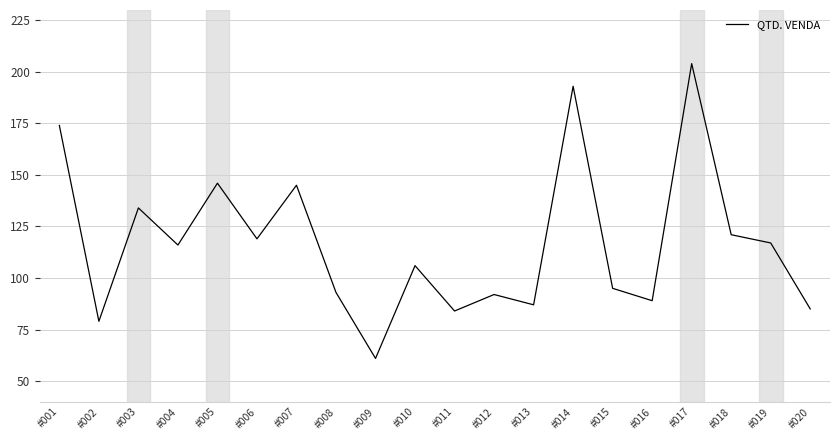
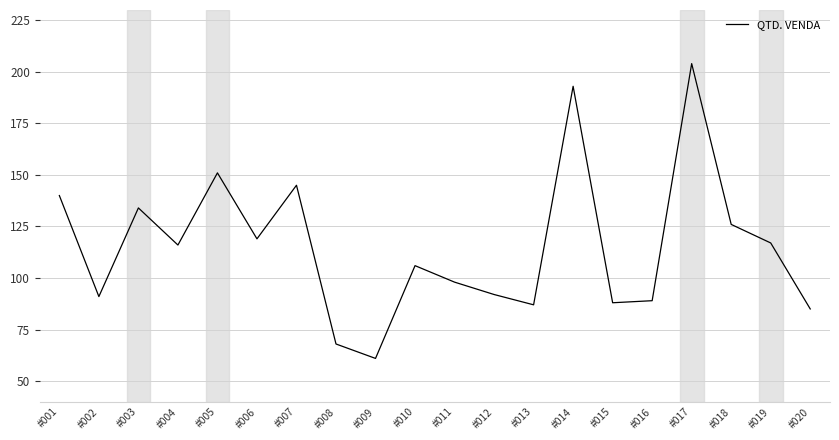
#001: 174 -> 140
#002: 79 -> 91
#005: 146 -> 151
#008: 93 -> 68
#011: 84 -> 98
#015: 95 -> 88
#018: 121 -> 126
